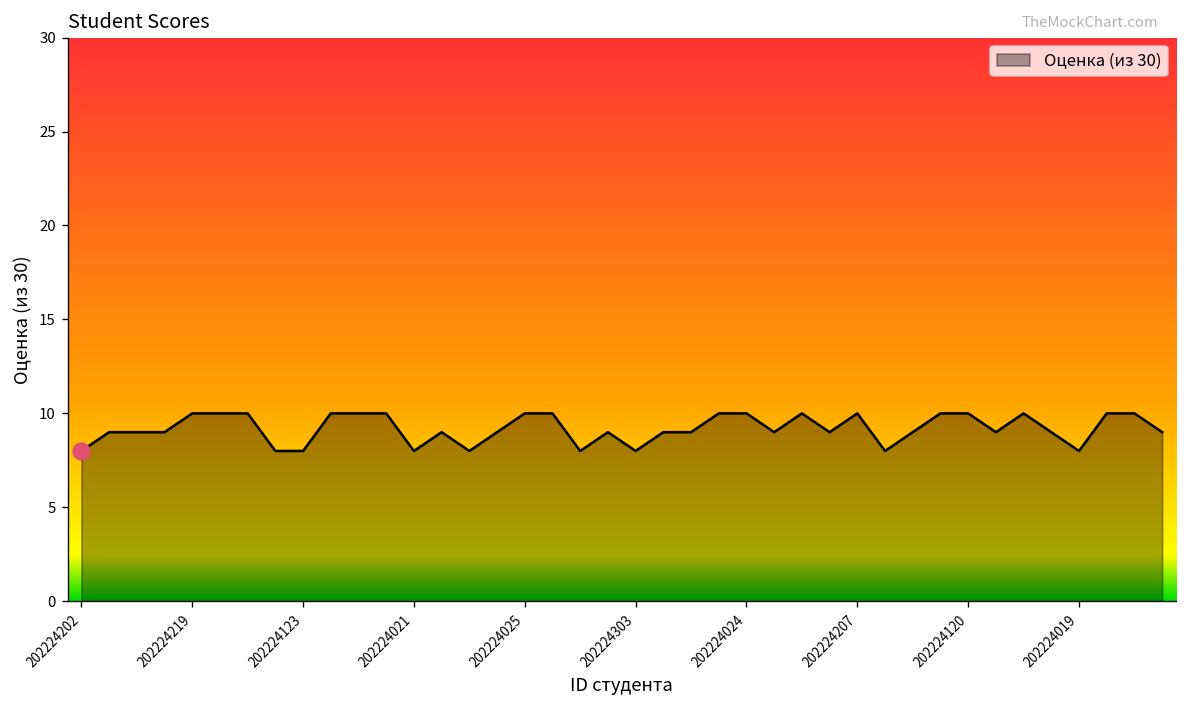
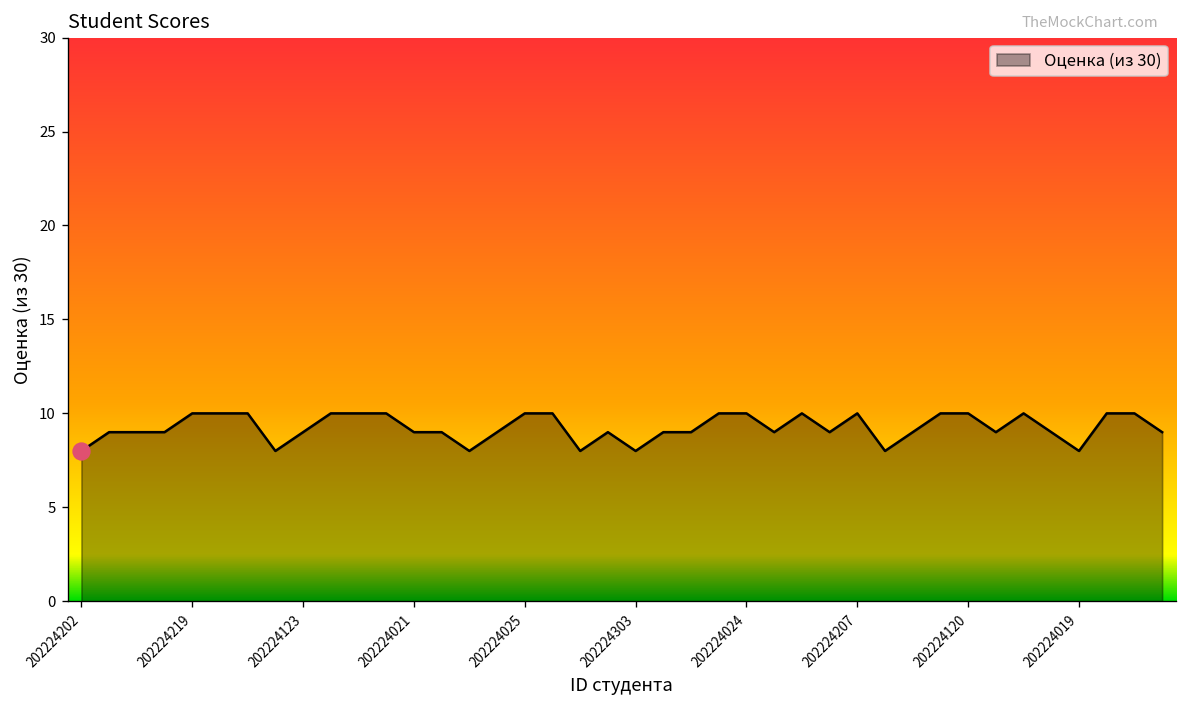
Оценка (из 30), 202224123: 8 -> 9
Оценка (из 30), 202224021: 8 -> 9
